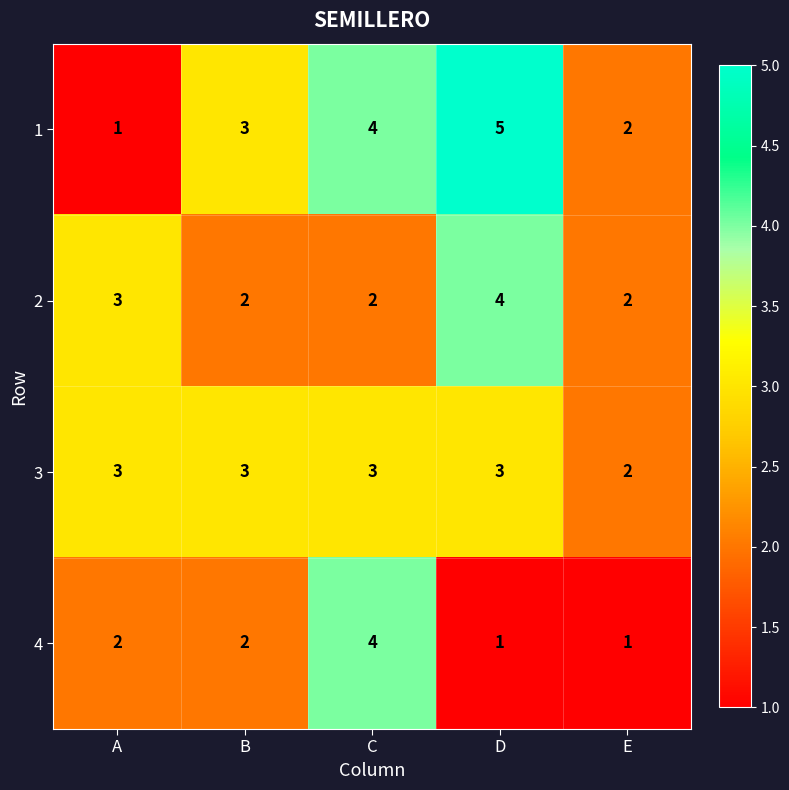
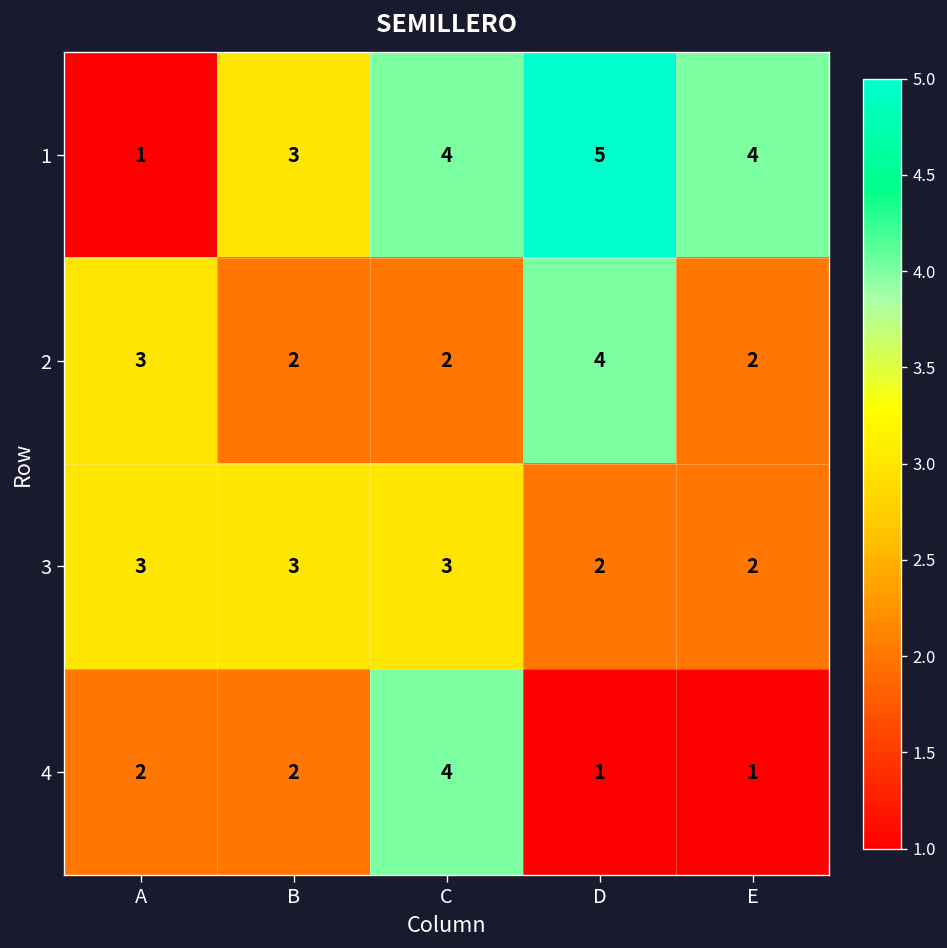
1, E: 2 -> 4
3, D: 3 -> 2
